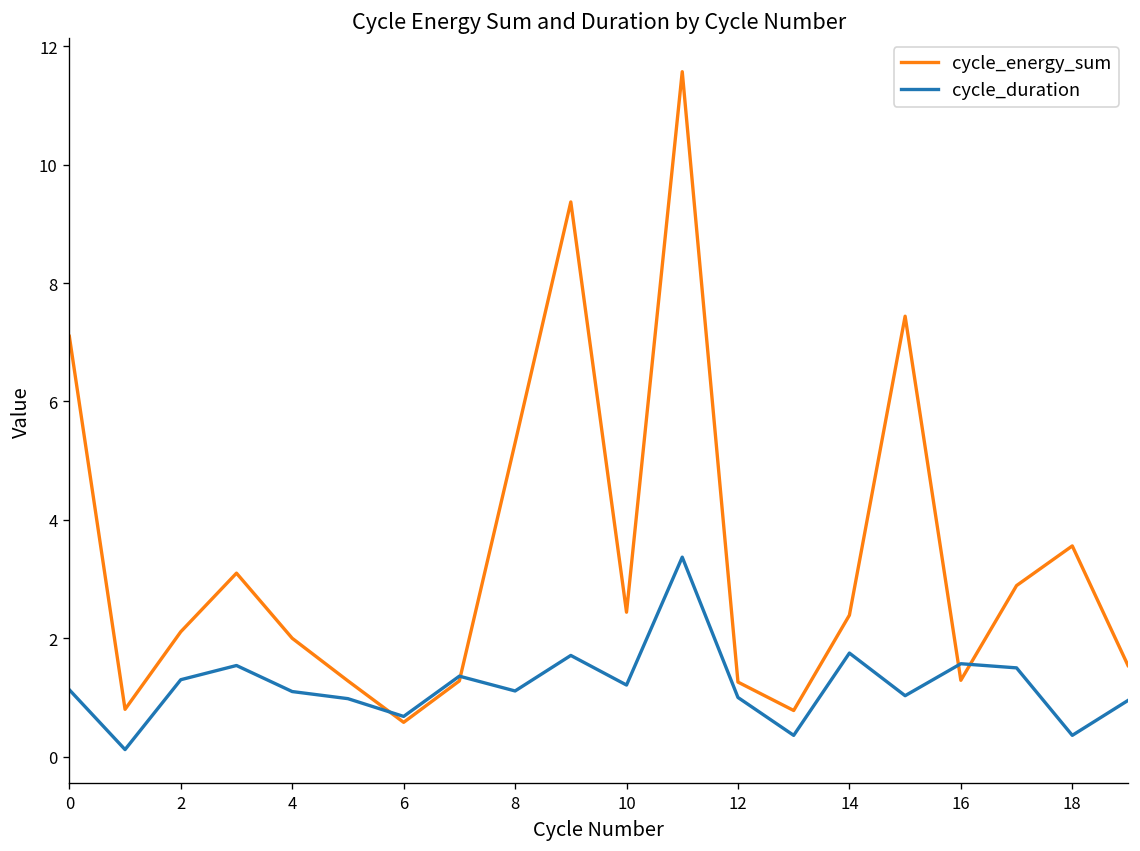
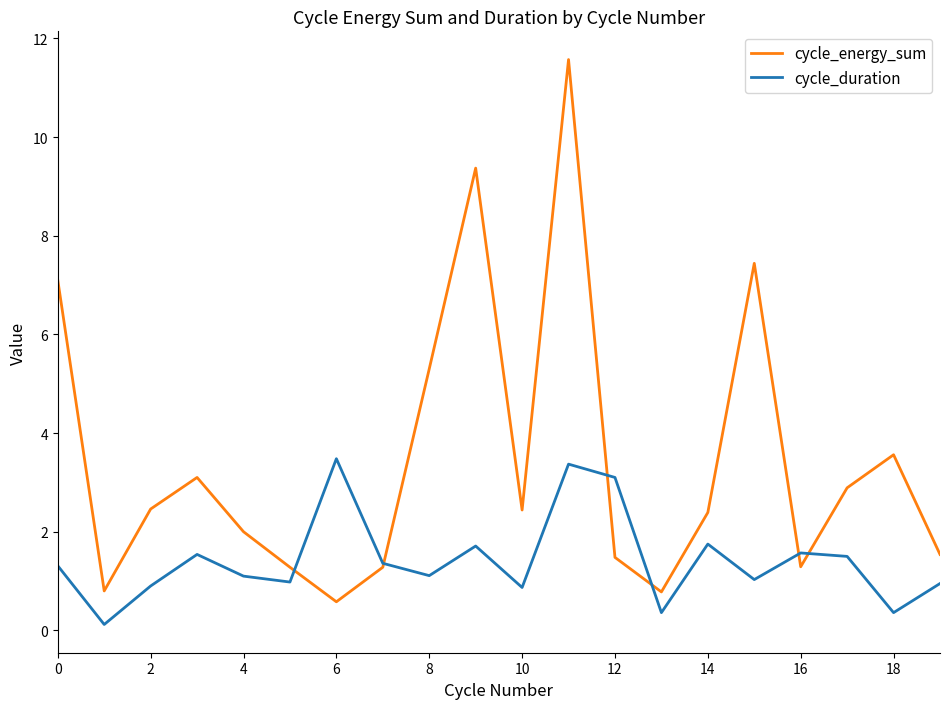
cycle_duration, 0: 1.1 -> 1.3
cycle_energy_sum, 2: 2.1 -> 2.5
cycle_duration, 2: 1.3 -> 0.9
cycle_duration, 6: 0.7 -> 3.5
cycle_duration, 10: 1.2 -> 0.9
cycle_energy_sum, 12: 1.3 -> 1.5
cycle_duration, 12: 1.0 -> 3.1
